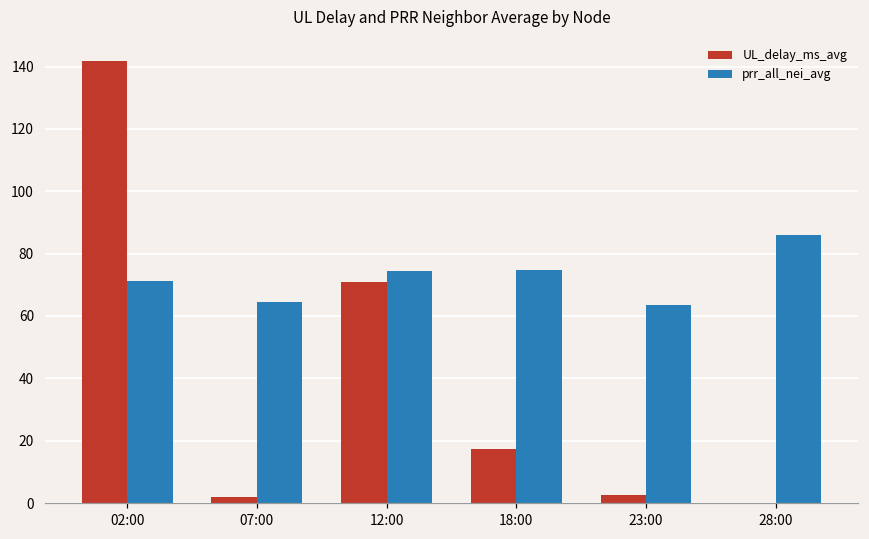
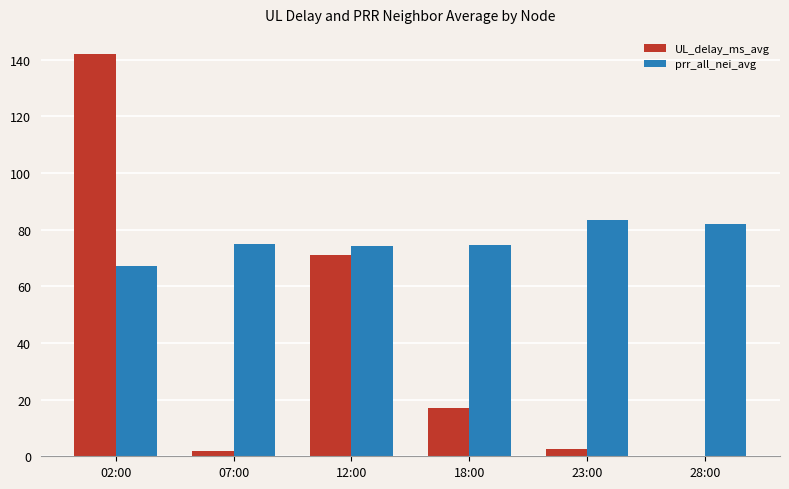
prr_all_nei_avg, 02:00: 71 -> 67
prr_all_nei_avg, 07:00: 64 -> 75
prr_all_nei_avg, 23:00: 64 -> 83
prr_all_nei_avg, 28:00: 86 -> 82
